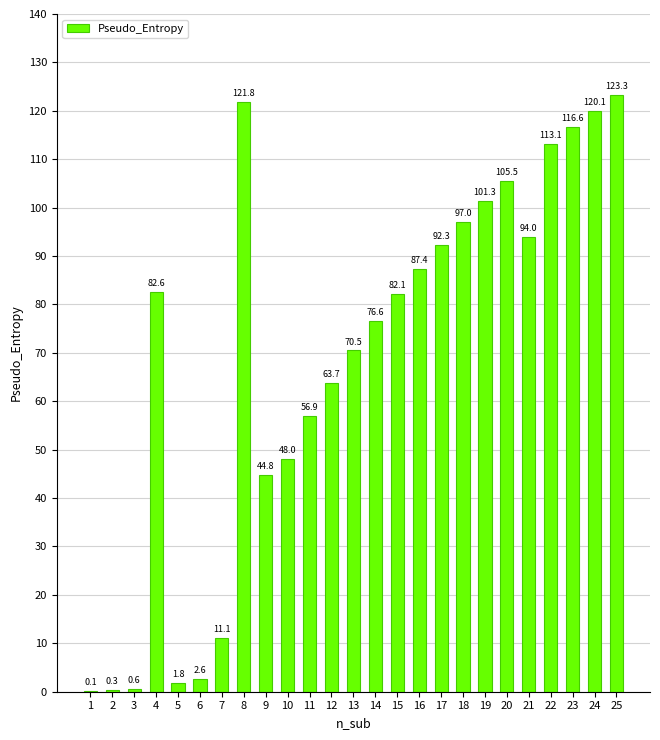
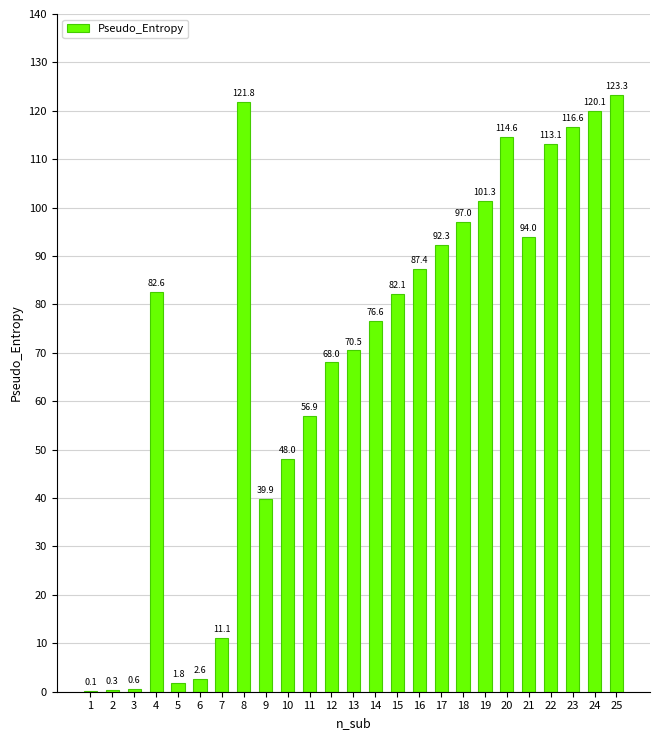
9: 44.8 -> 39.9
12: 63.7 -> 68.0
20: 105.5 -> 114.6
